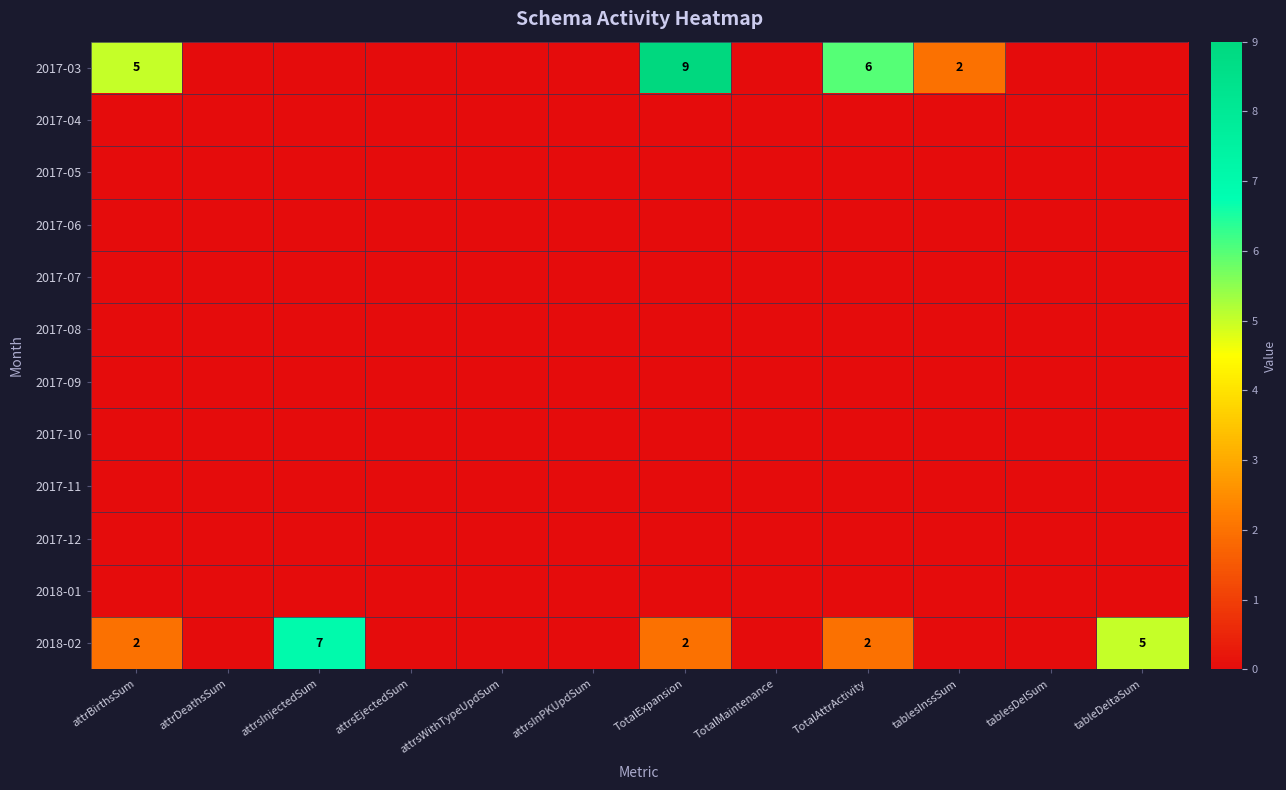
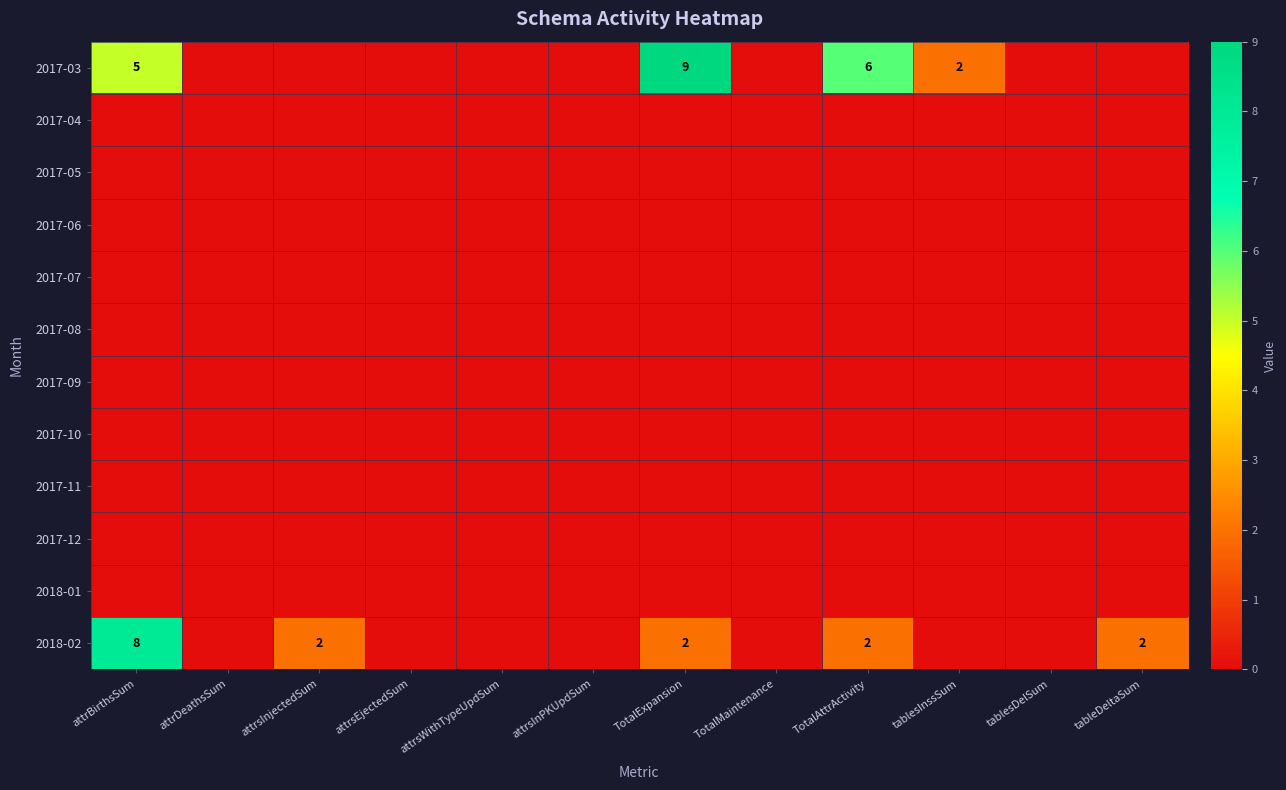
2018-02, attrBirthsSum: 2 -> 8
2018-02, attrsInjectedSum: 7 -> 2
2018-02, tableDeltaSum: 5 -> 2
